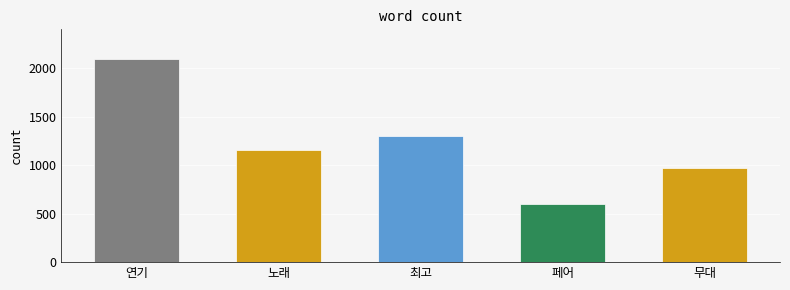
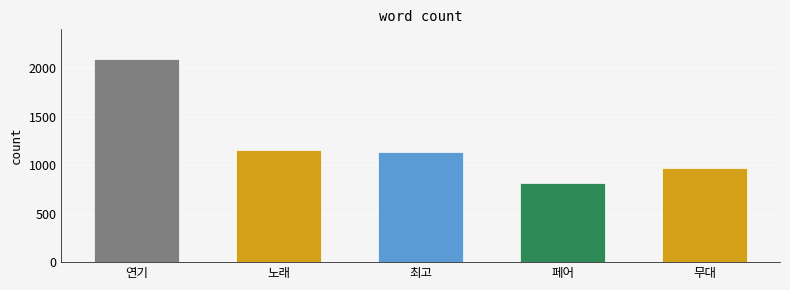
최고: 1300 -> 1100
페어: 600 -> 800
